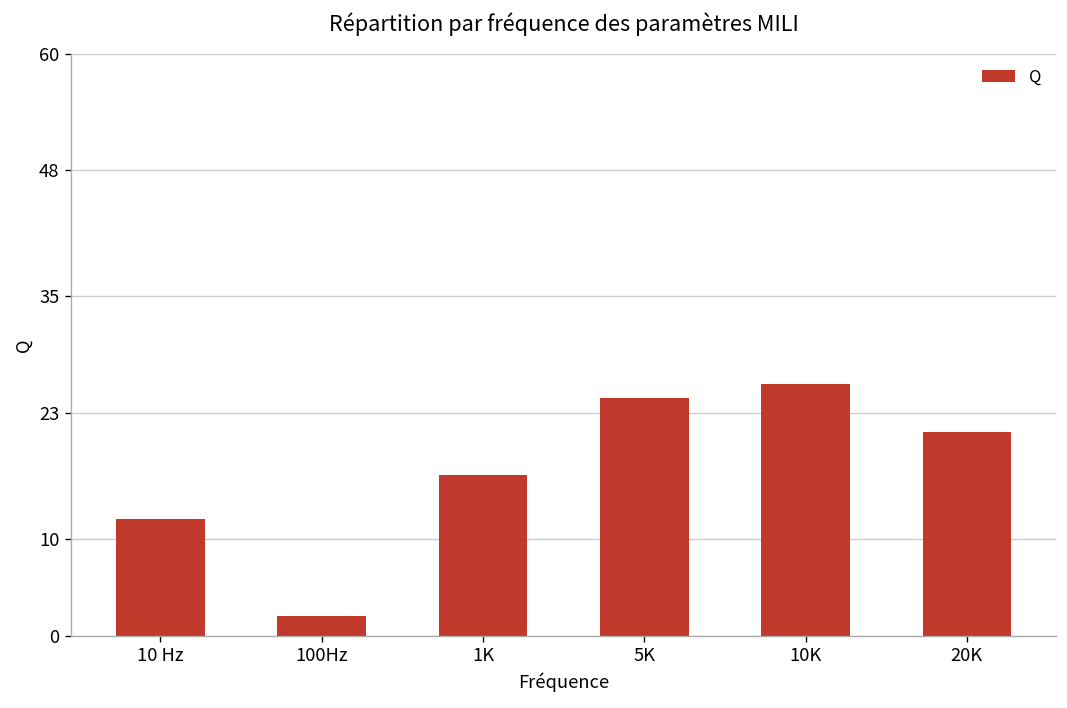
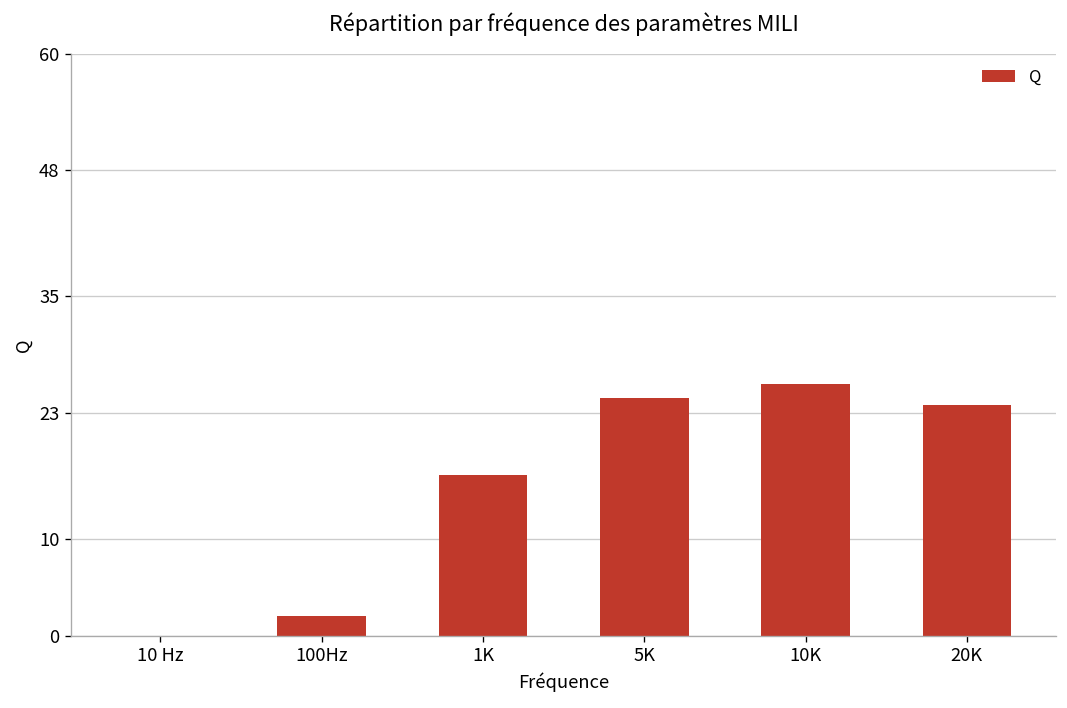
10 Hz: 12 -> 0
20K: 21 -> 24
